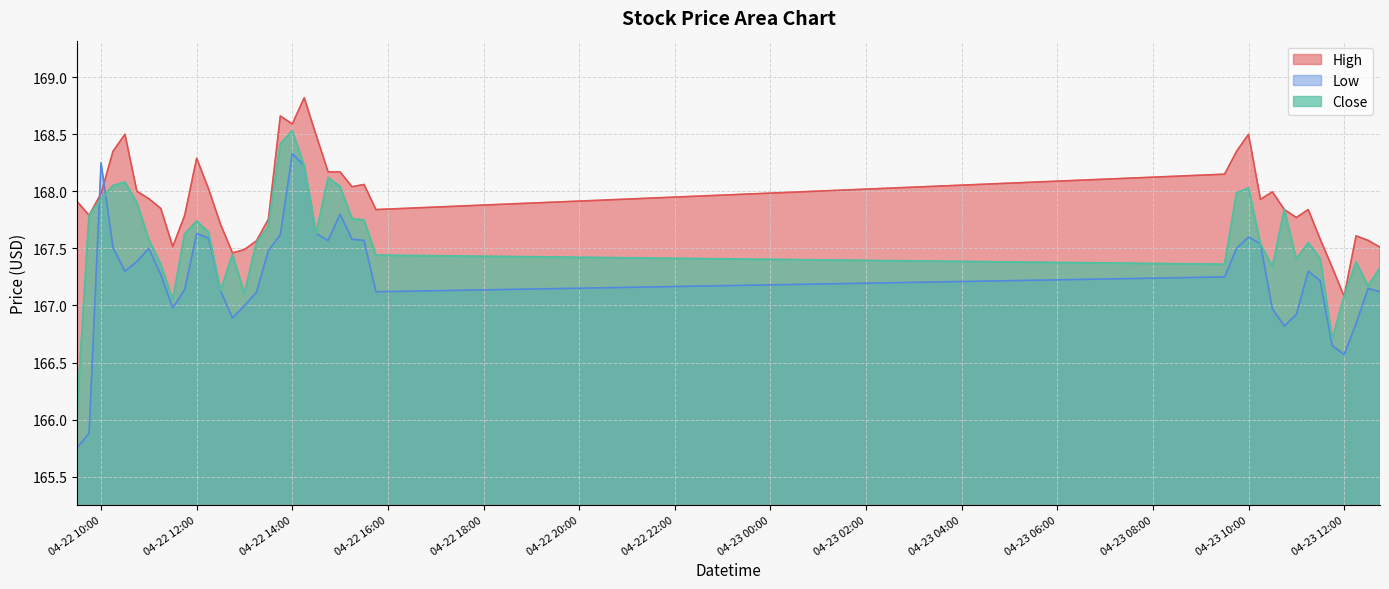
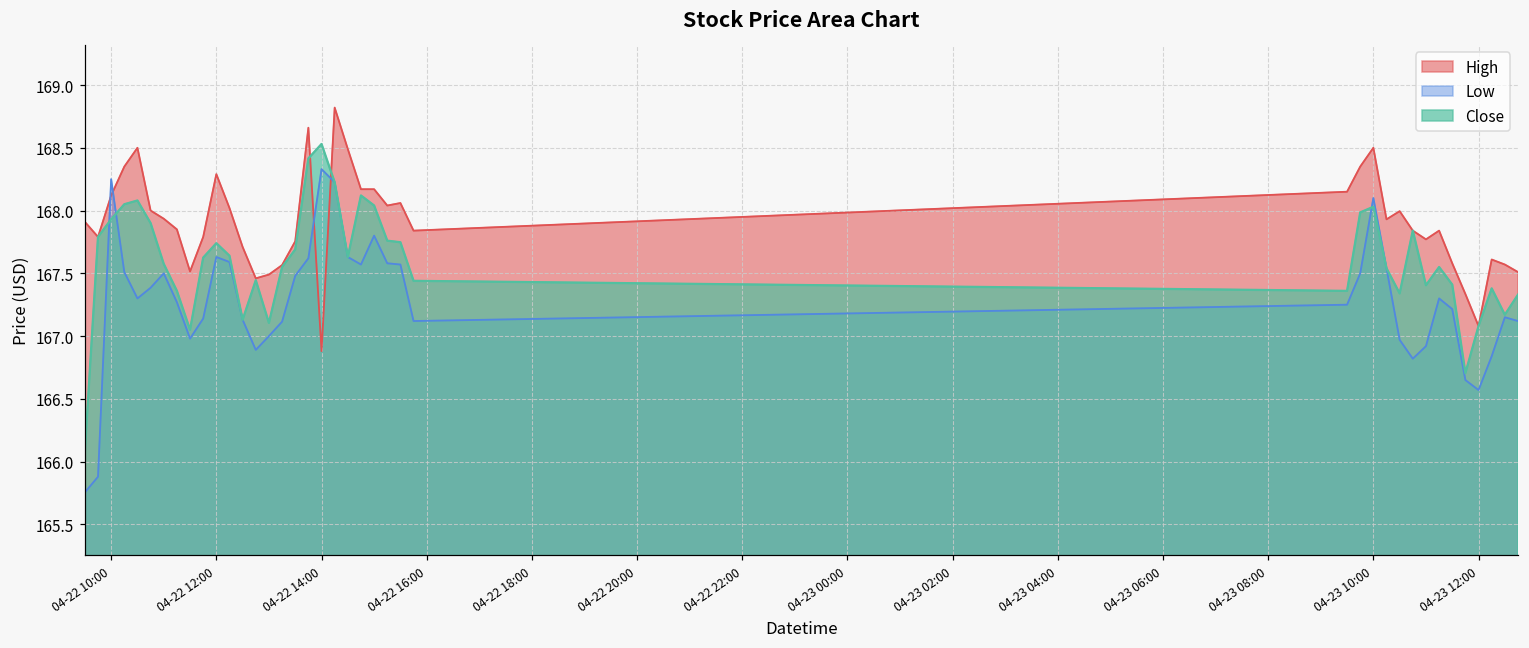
High, 04-22 10:00: 167.98 -> 168.12
High, 04-22 14:00: 168.59 -> 166.88
Low, 04-23 10:00: 167.6 -> 168.1
